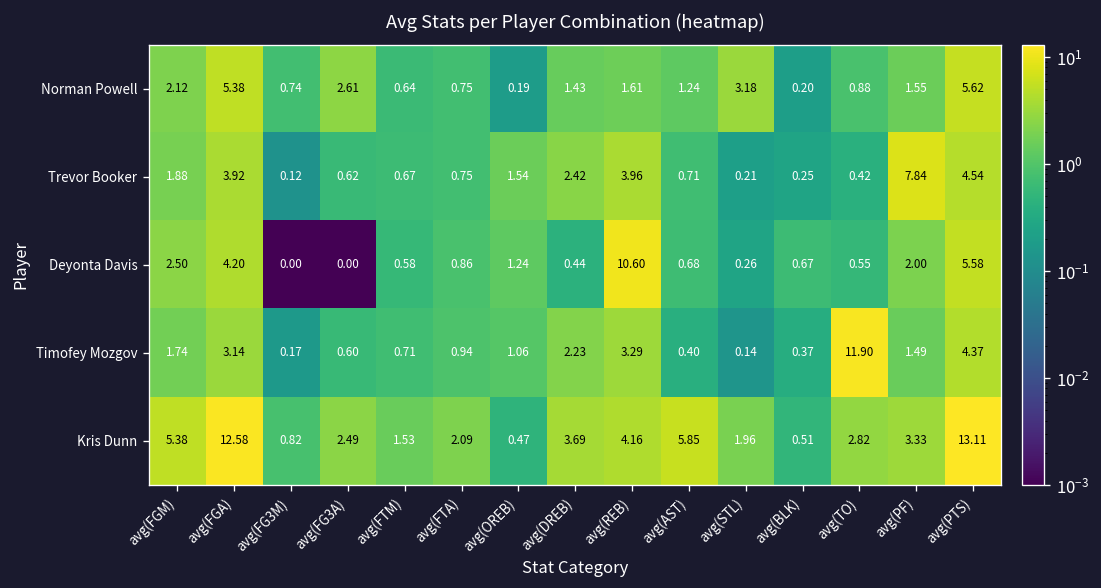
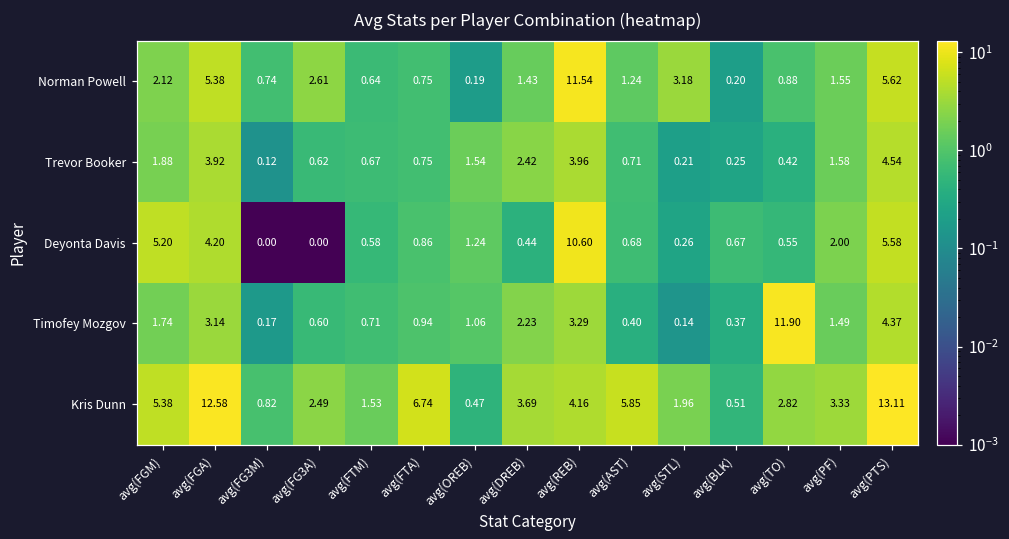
Norman Powell, avg(REB): 1.61 -> 11.54
Trevor Booker, avg(PF): 7.84 -> 1.58
Deyonta Davis, avg(FGM): 2.50 -> 5.20
Kris Dunn, avg(FTA): 2.09 -> 6.74
